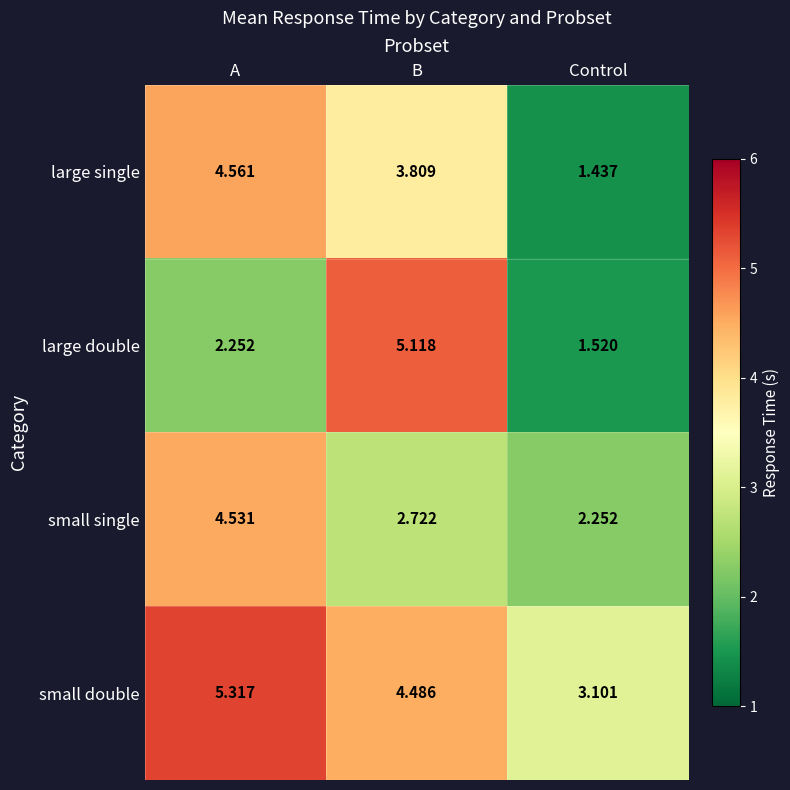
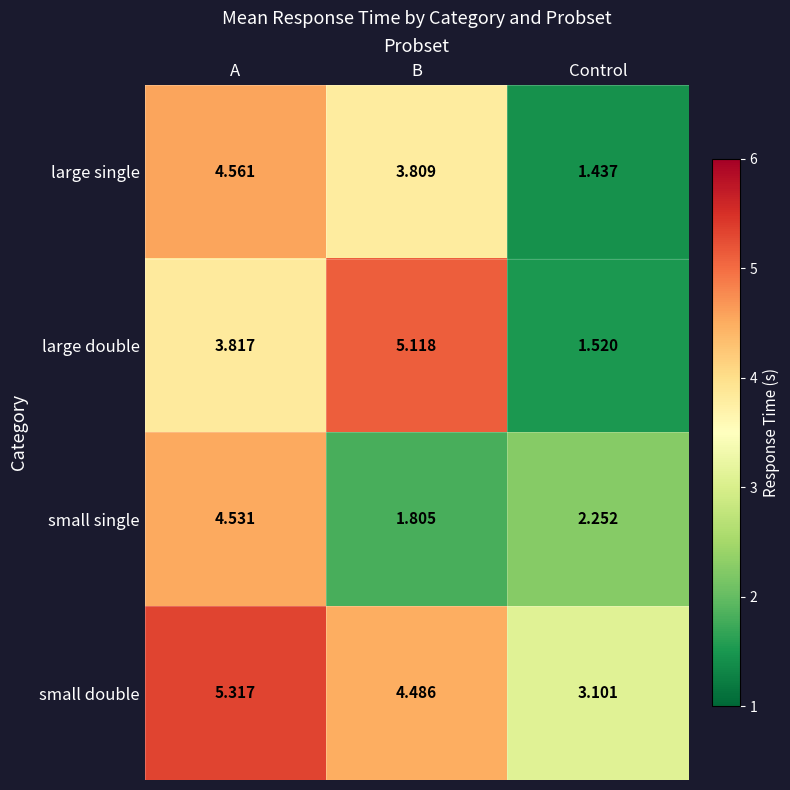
large double, A: 2.252 -> 3.817
small single, B: 2.722 -> 1.805
